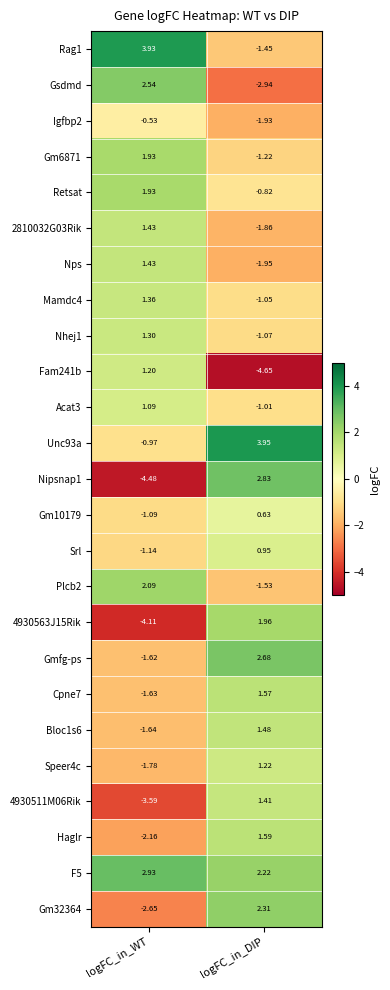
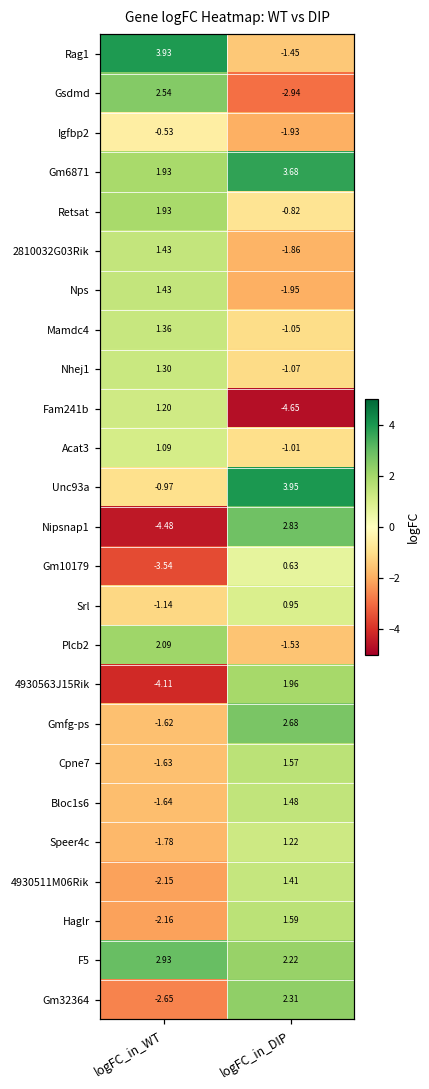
Gm6871, logFC_in_DIP: -1.22 -> 3.68
Gm10179, logFC_in_WT: -1.09 -> -3.54
4930511M06Rik, logFC_in_WT: -3.59 -> -2.15
